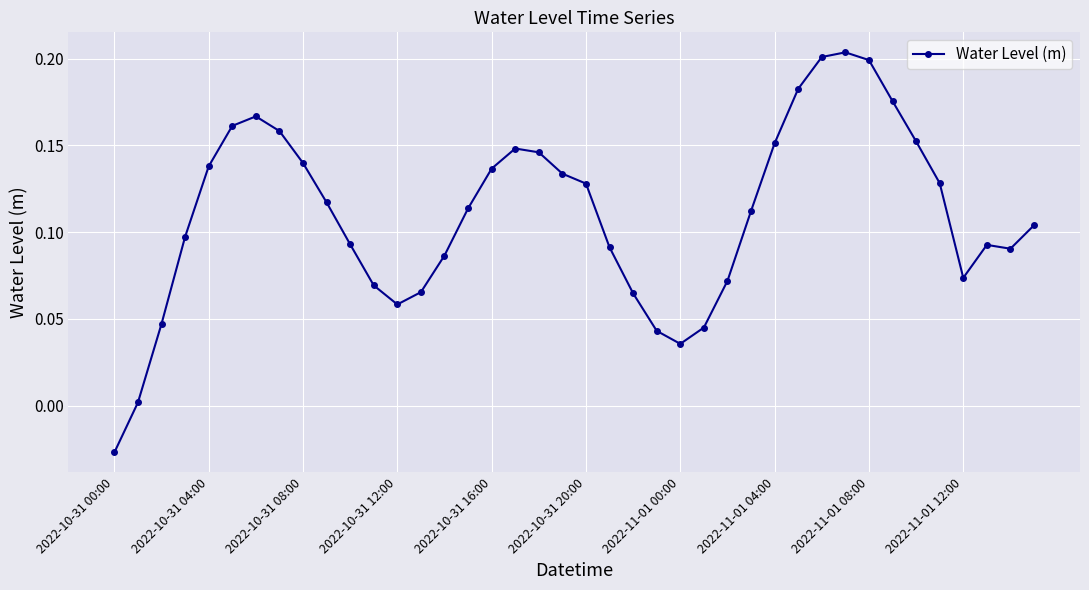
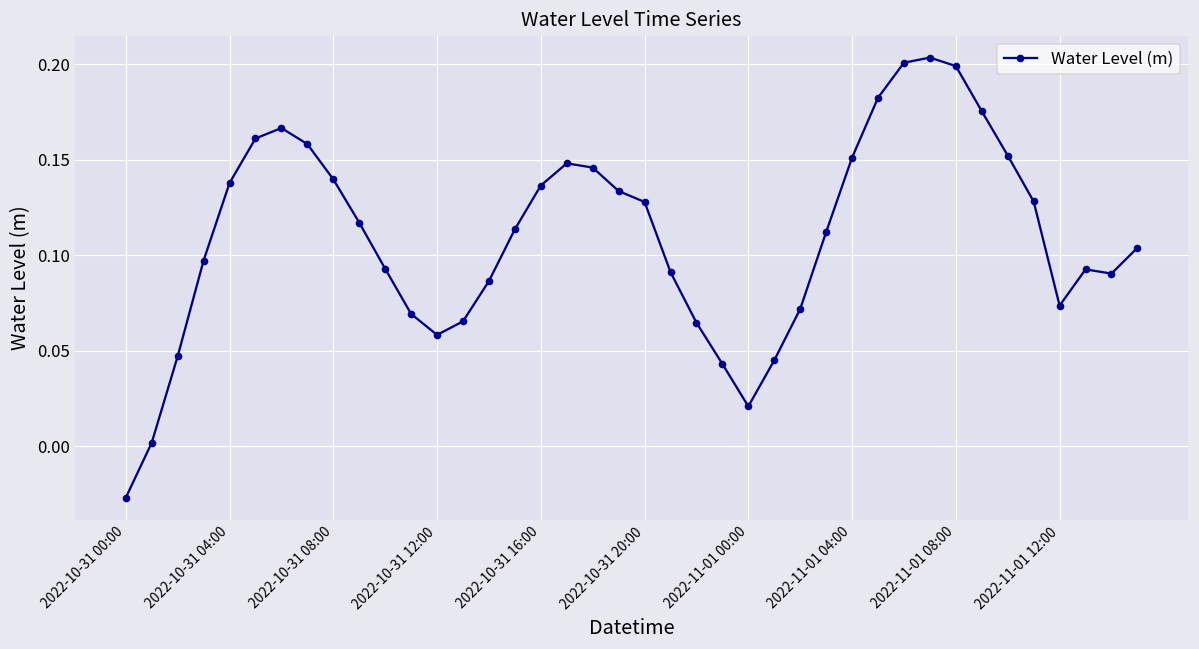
2022-11-01 00:00: 0.036 -> 0.021
